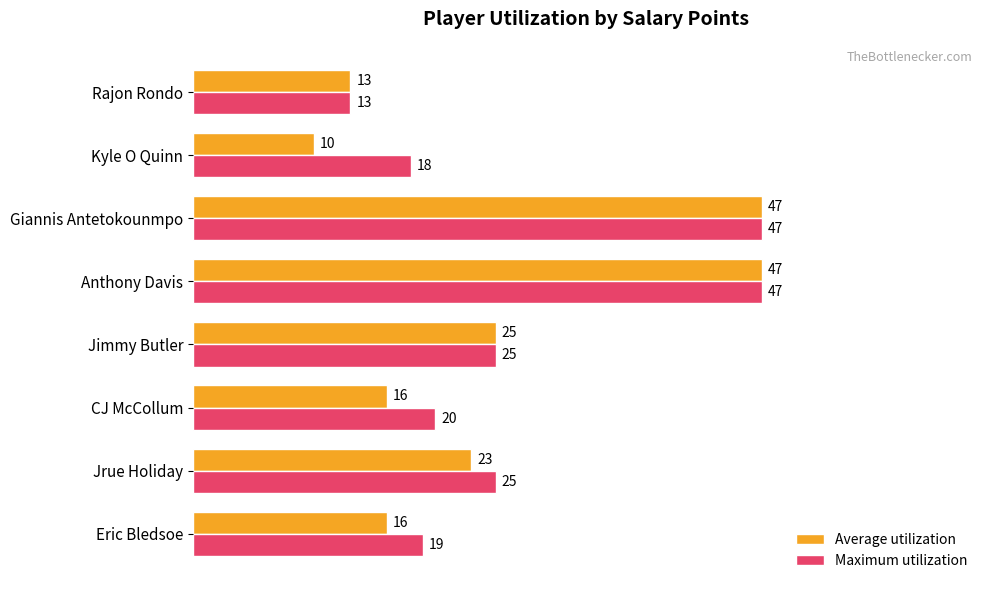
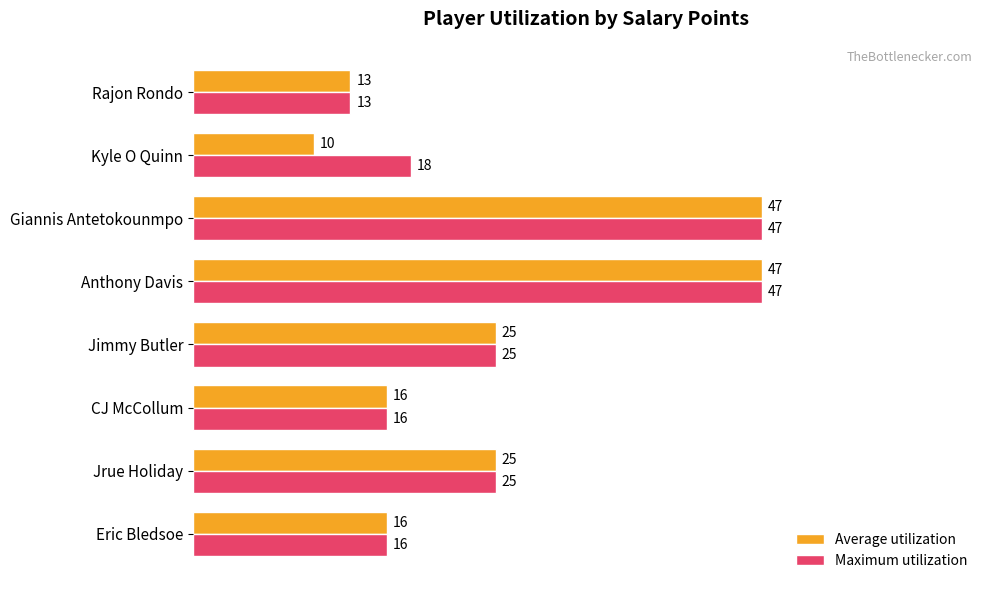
Maximum utilization, CJ McCollum: 20 -> 16
Average utilization, Jrue Holiday: 23 -> 25
Maximum utilization, Eric Bledsoe: 19 -> 16
